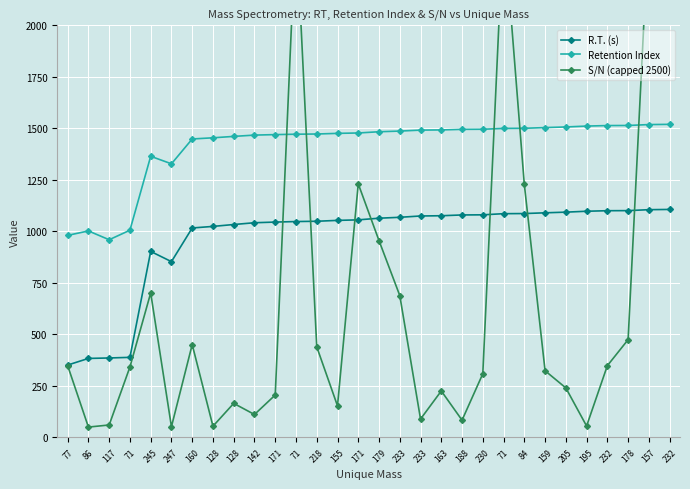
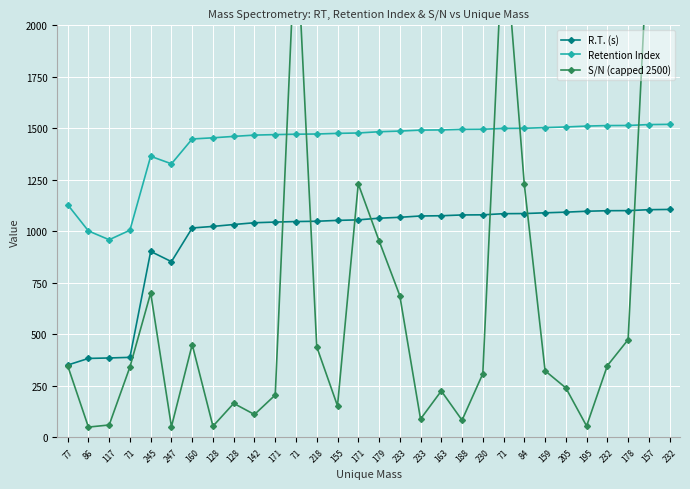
Retention Index, 77: 980 -> 1130
